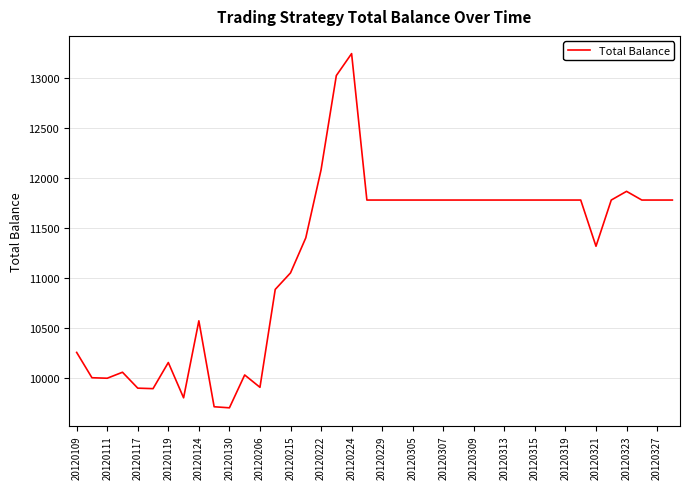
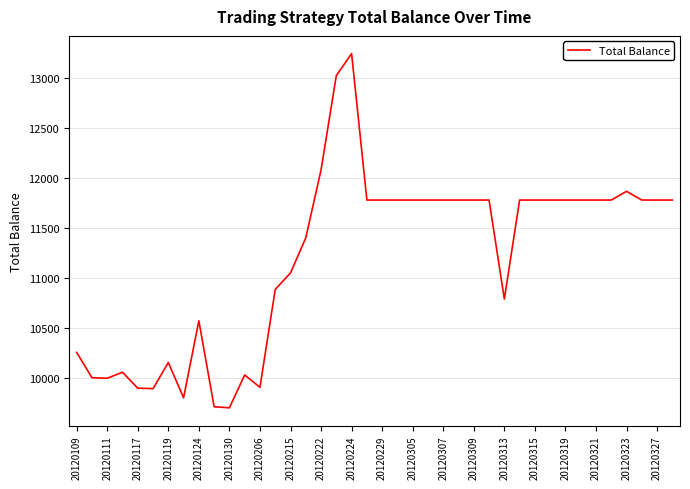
20120313: 11780 -> 10790
20120321: 11310 -> 11780
